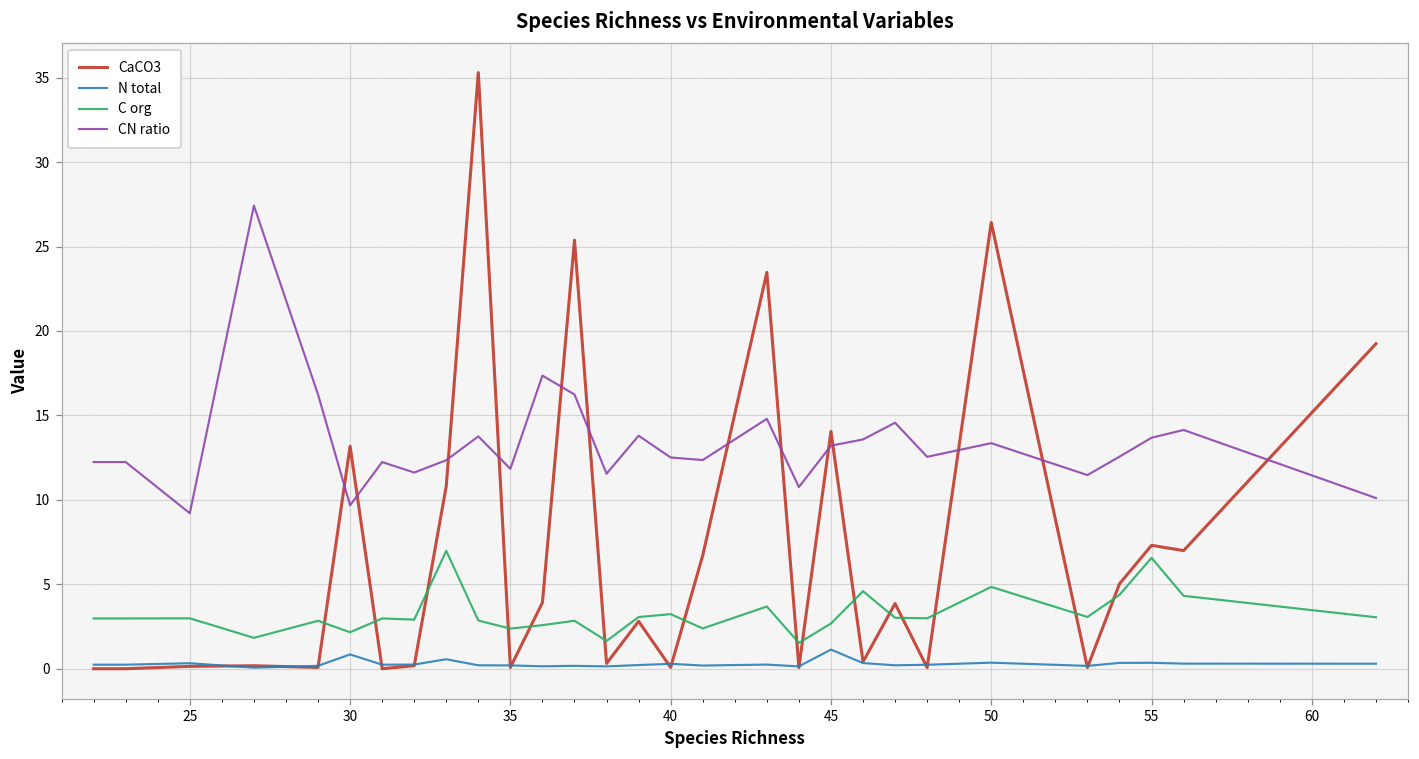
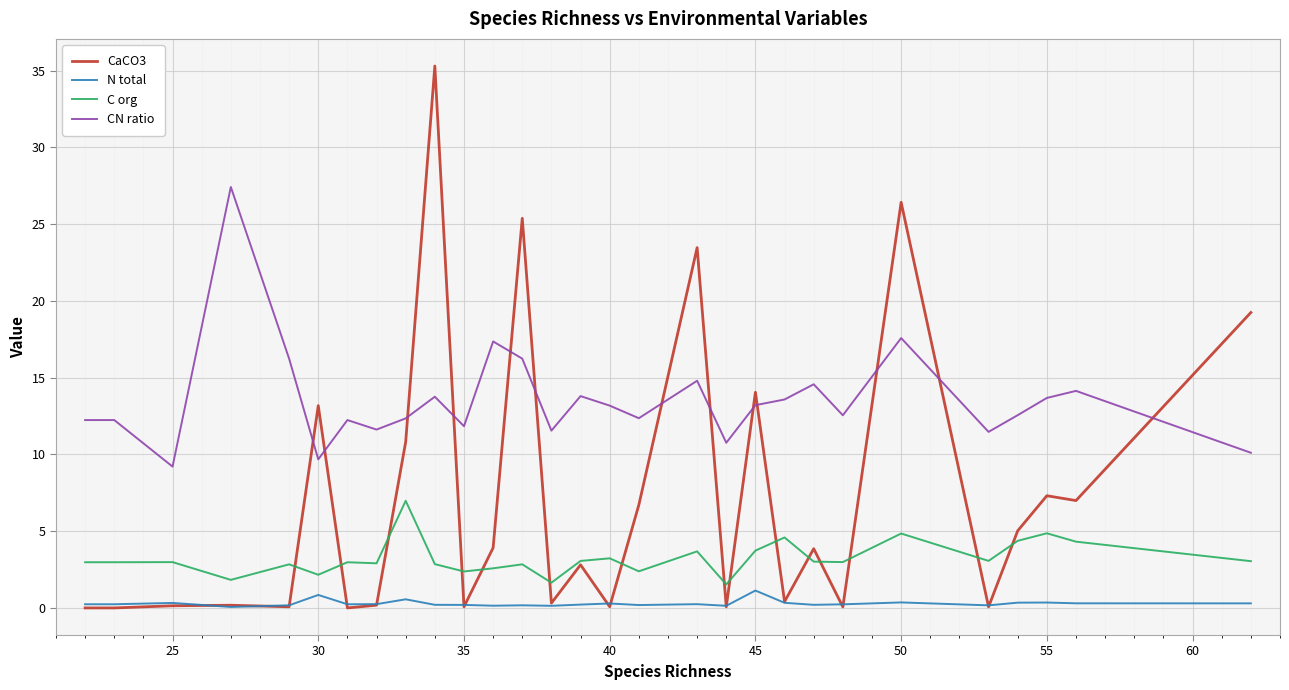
CN ratio, 40: 12.5 -> 13.2
C org, 45: 2.7 -> 3.7
CN ratio, 50: 13.4 -> 17.6
C org, 55: 6.6 -> 4.9
